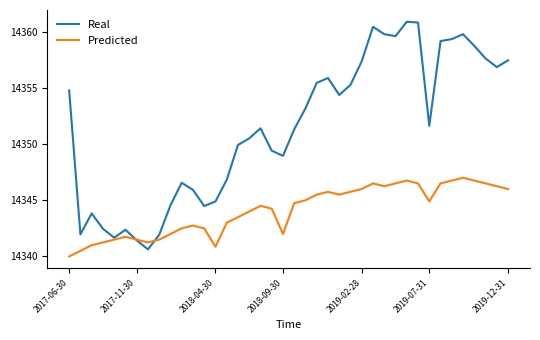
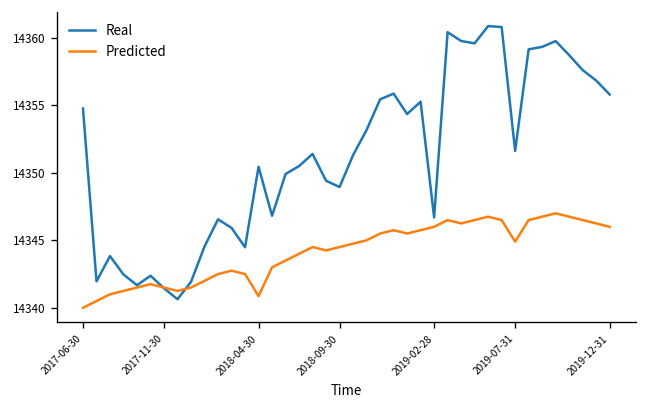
Real, 2018-04-30: 14344.9 -> 14350.4
Predicted, 2018-09-30: 14342.0 -> 14344.5
Real, 2019-02-28: 14357.4 -> 14346.7
Real, 2019-12-31: 14357.4 -> 14355.8
